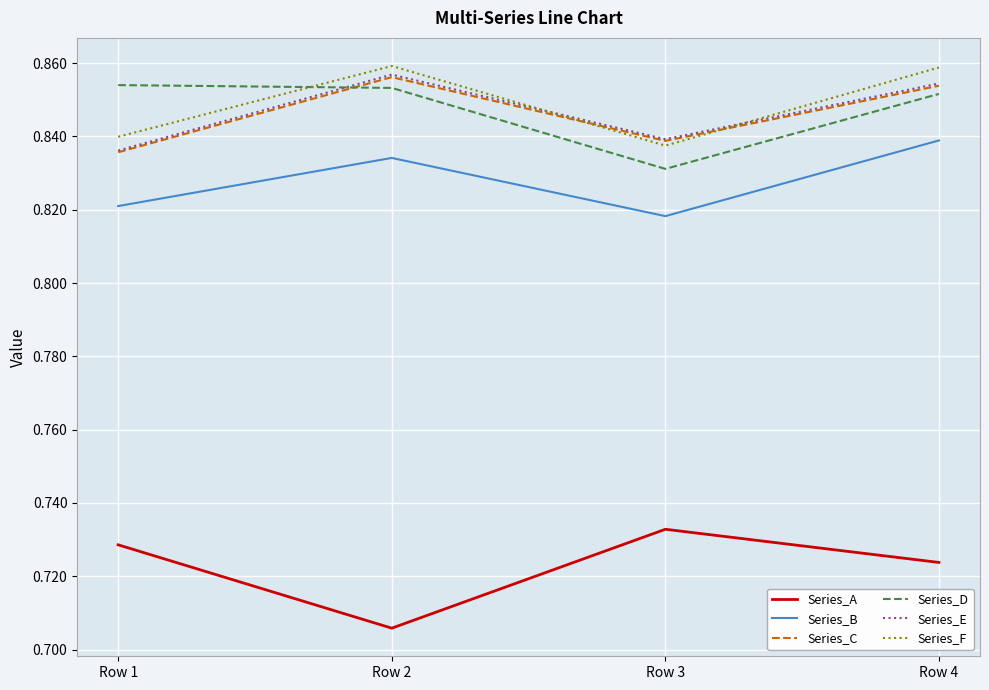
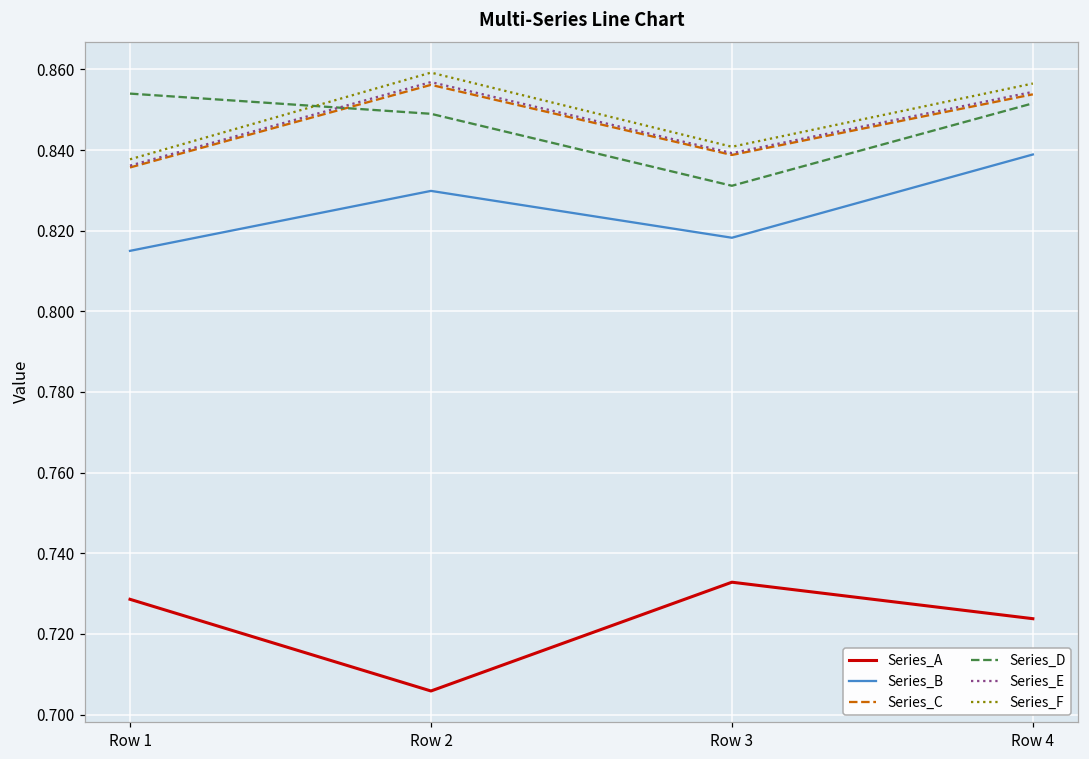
Series_B, Row 1: 0.821 -> 0.815
Series_F, Row 1: 0.840 -> 0.838
Series_B, Row 2: 0.834 -> 0.830
Series_D, Row 2: 0.853 -> 0.849
Series_F, Row 3: 0.837 -> 0.841
Series_F, Row 4: 0.859 -> 0.857
